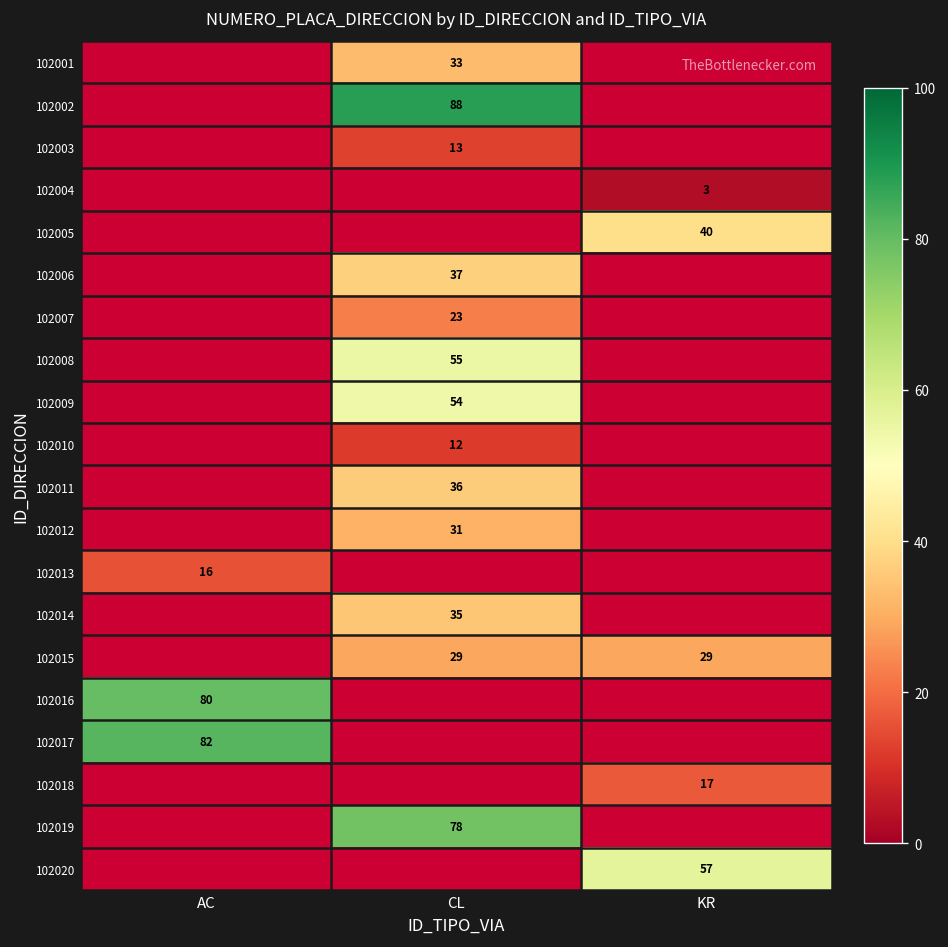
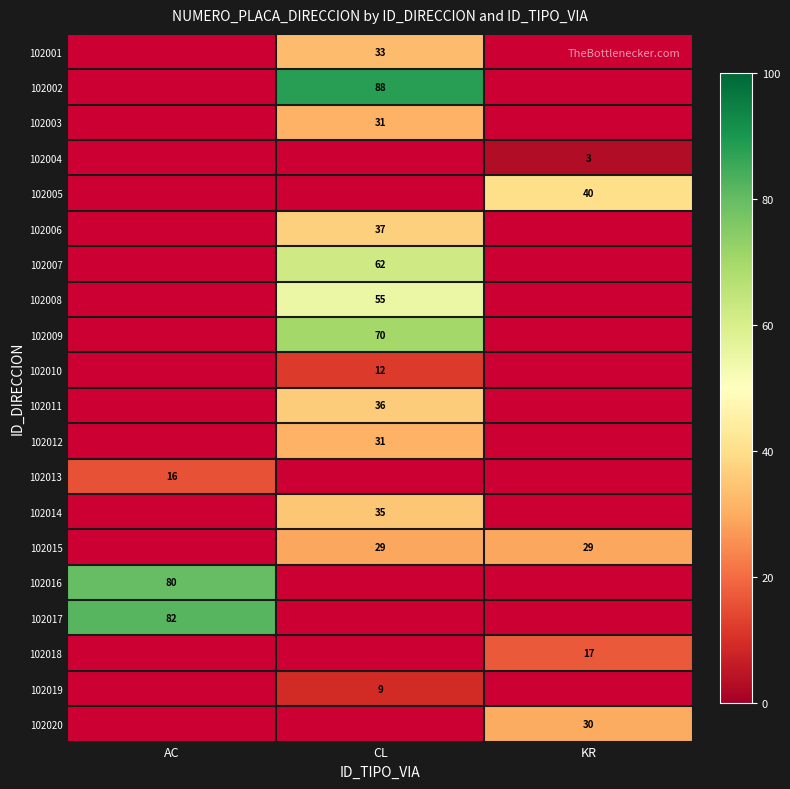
102003, CL: 13 -> 31
102007, CL: 23 -> 62
102009, CL: 54 -> 70
102019, CL: 78 -> 9
102020, KR: 57 -> 30
